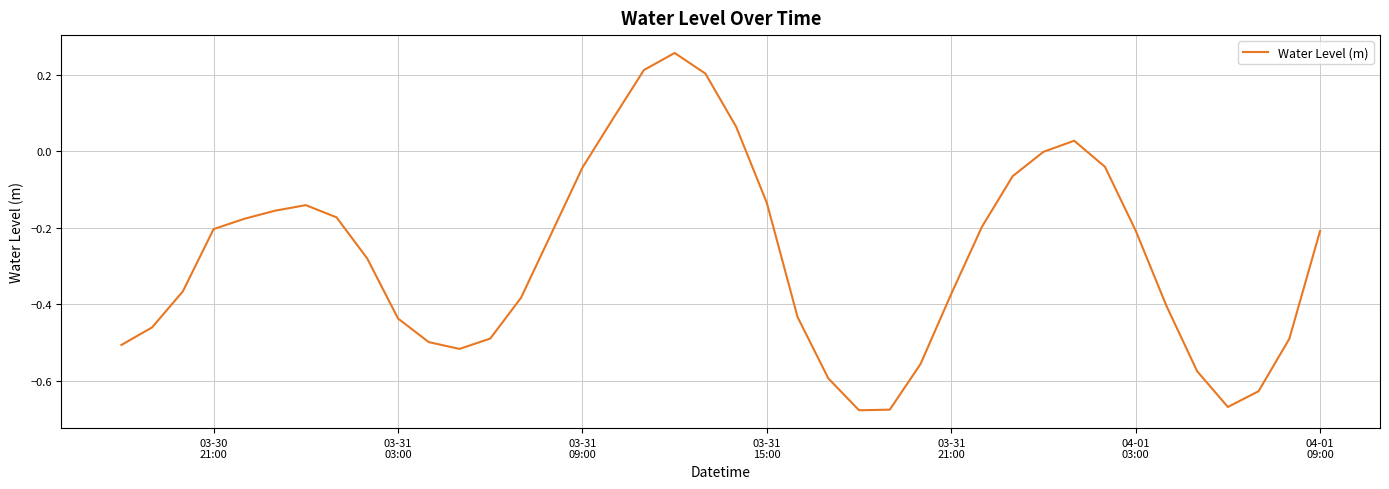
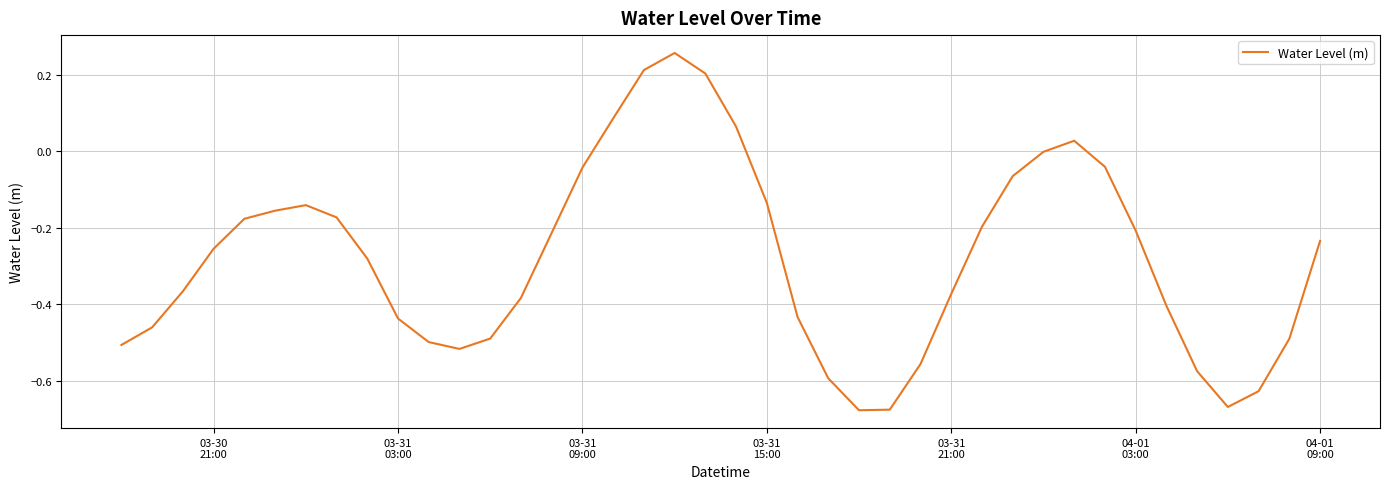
03-30 21:00: -0.20 -> -0.25
04-01 09:00: -0.21 -> -0.23
